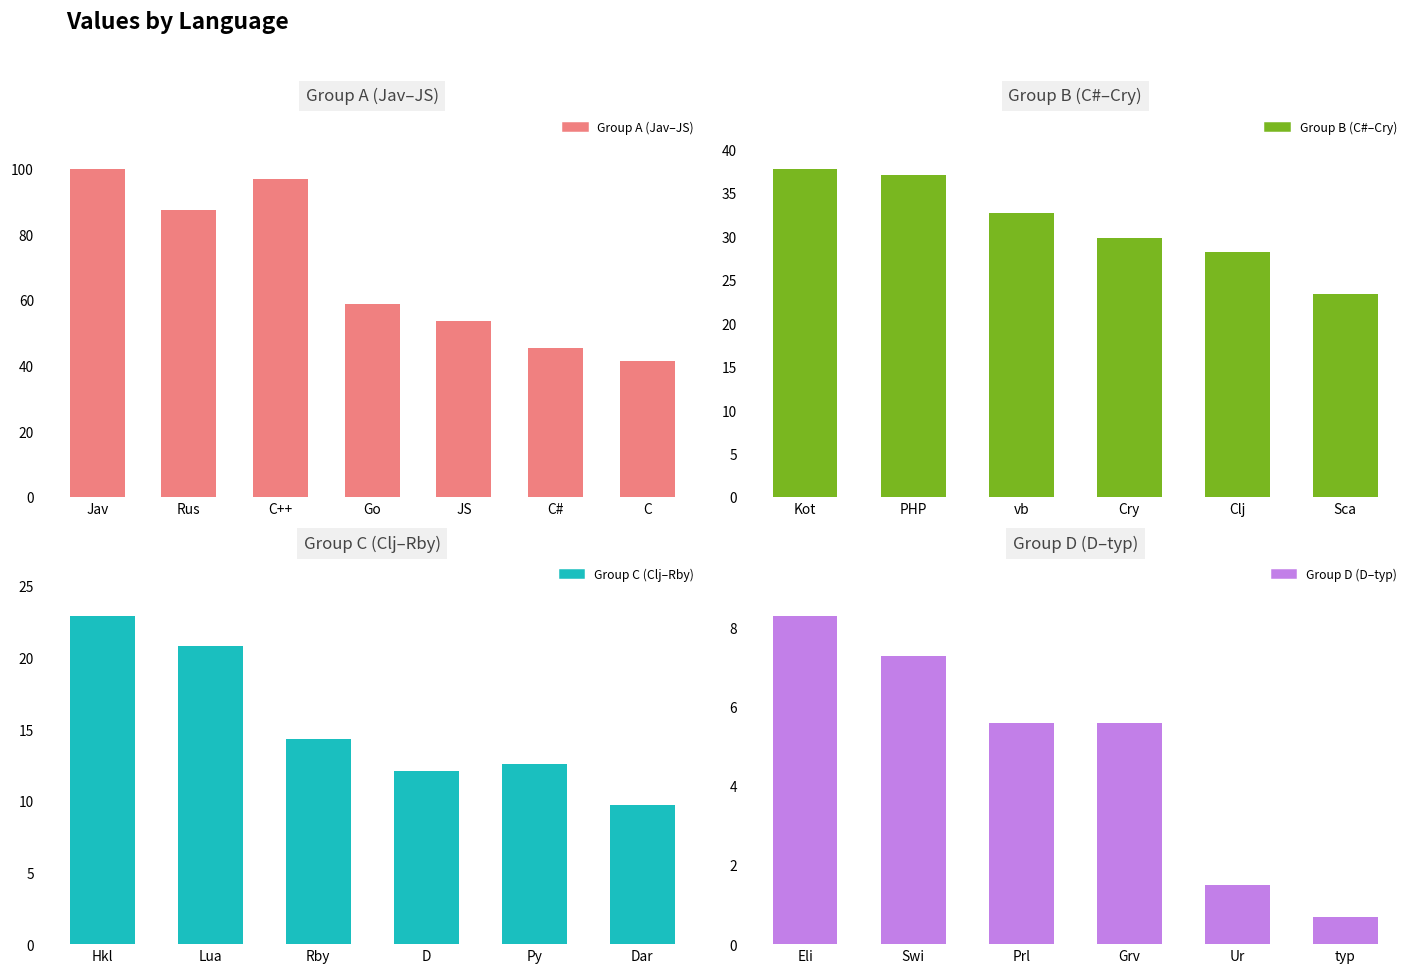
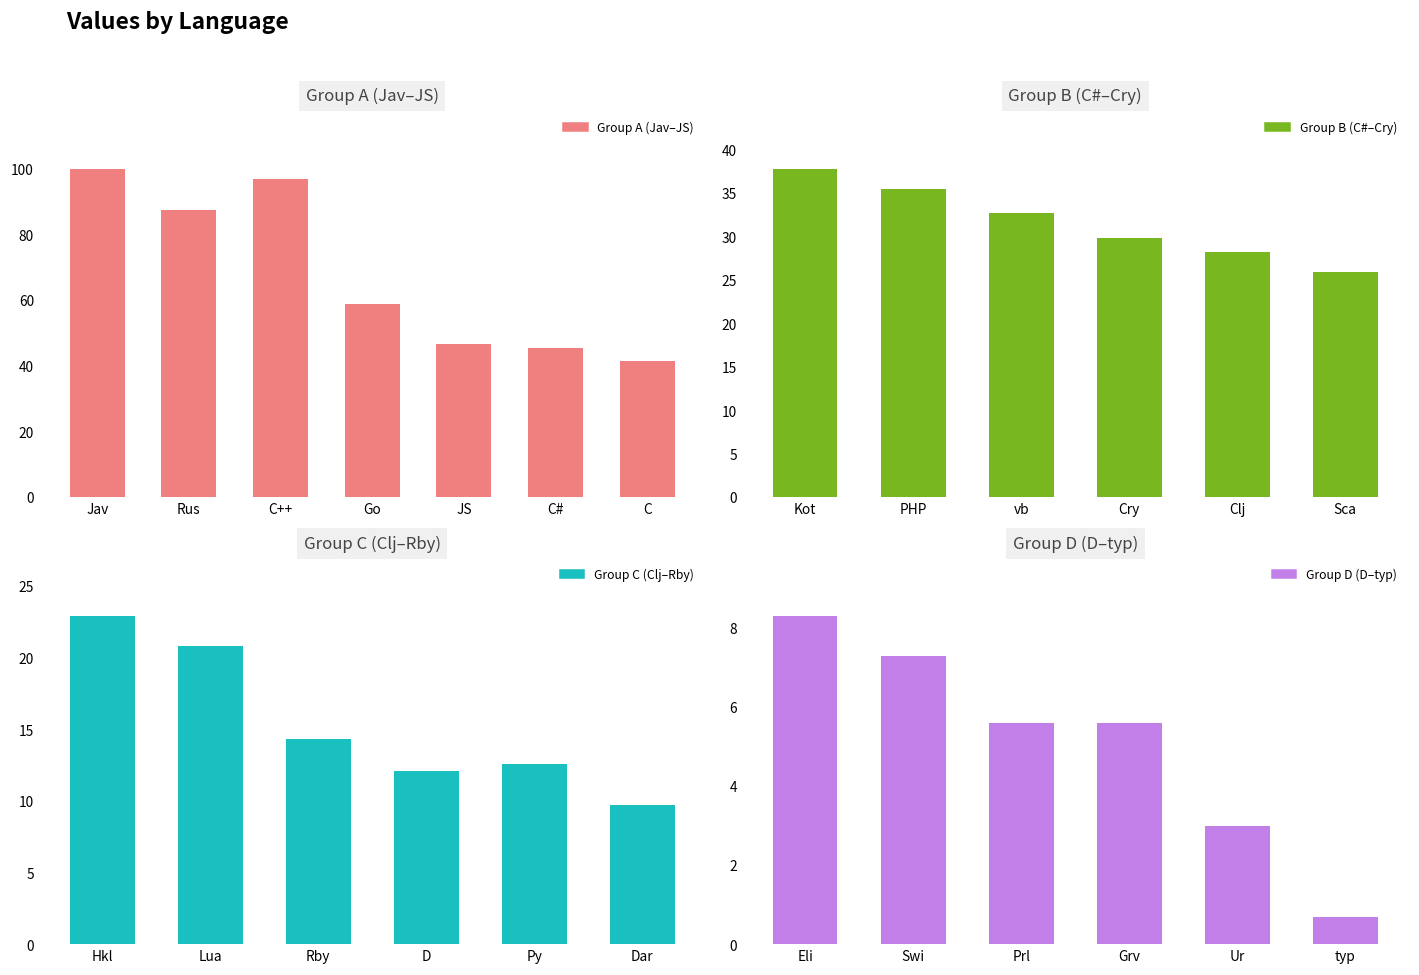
Group A (Jav–JS), JS: 54 -> 47
Group B (C#–Cry), PHP: 37 -> 36
Group B (C#–Cry), Sca: 23 -> 26
Group D (D–typ), Ur: 1.5 -> 3.0
